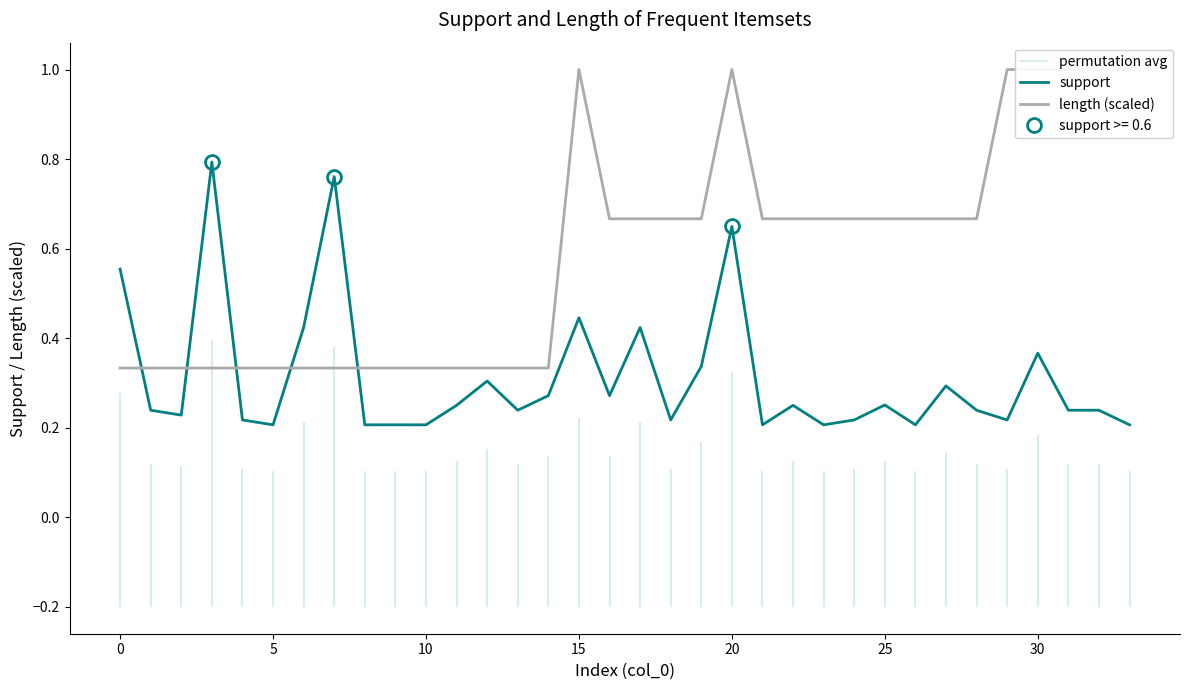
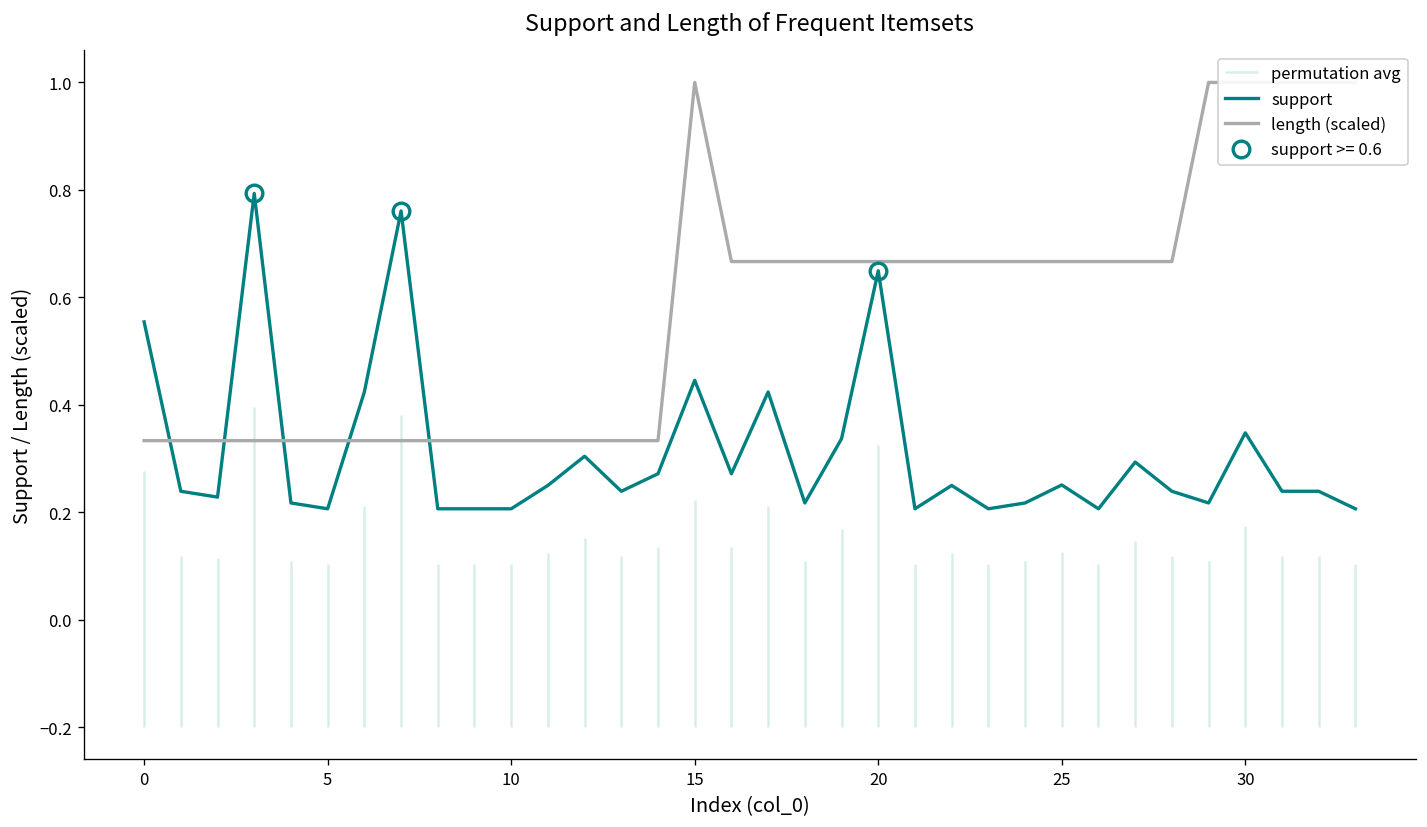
length (scaled), 20: 1.00 -> 0.67
support, 30: 0.37 -> 0.35
